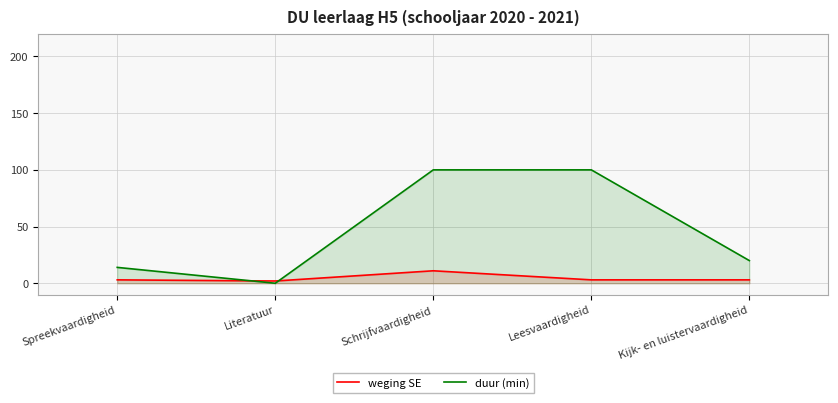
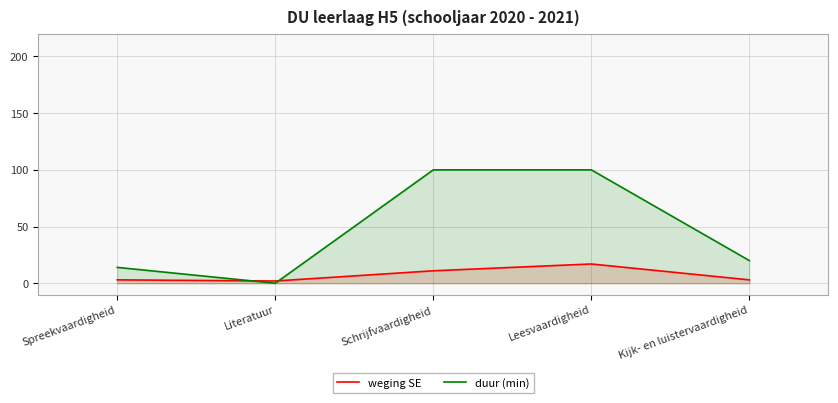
weging SE, Leesvaardigheid: 3 -> 17
